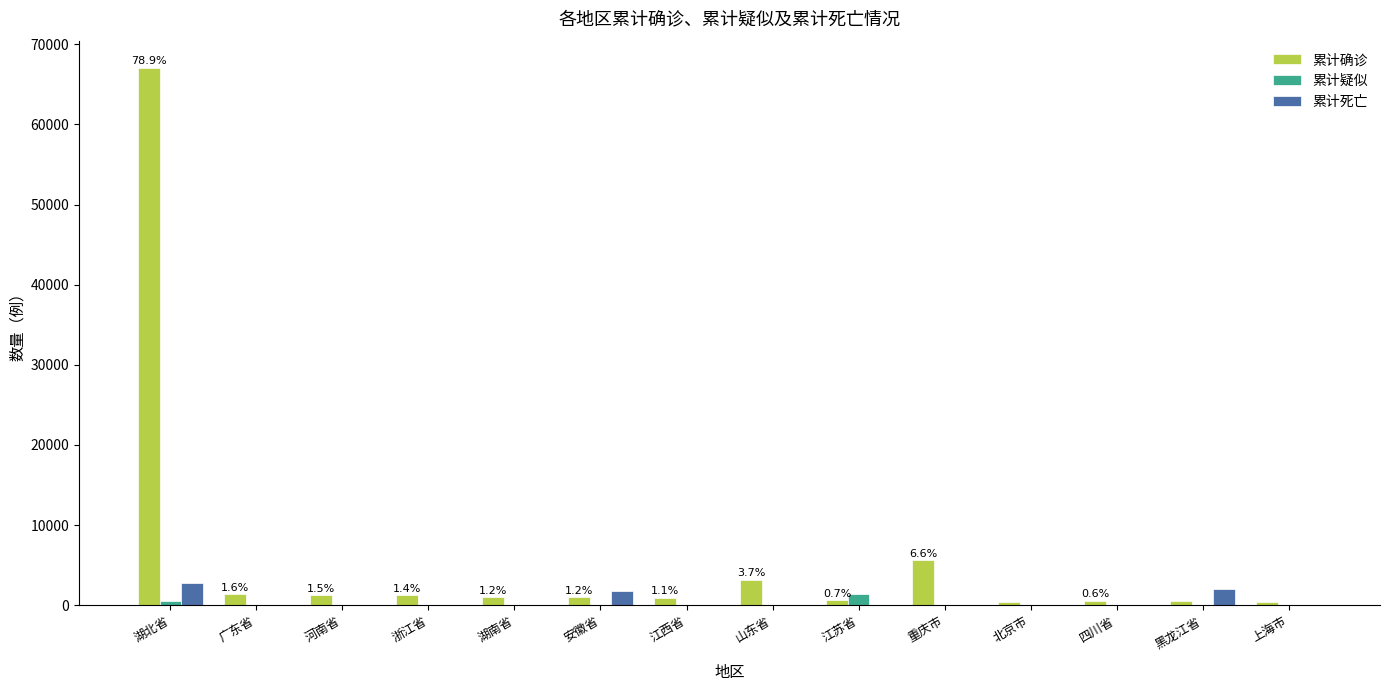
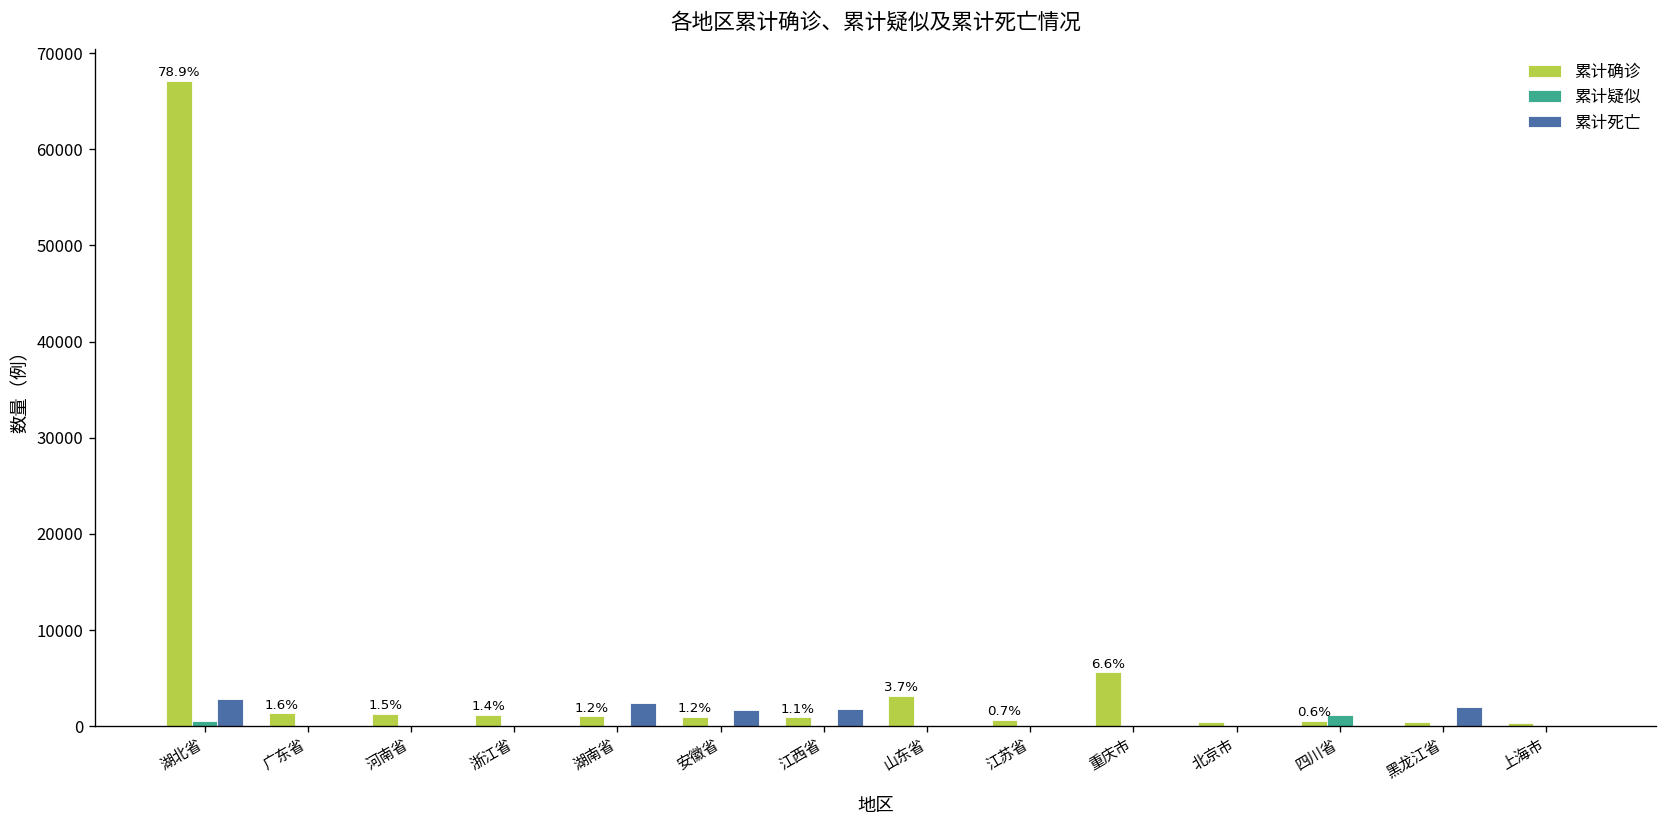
累计死亡, 湖南省: 0 -> 2000
累计死亡, 江西省: 0 -> 2000
累计疑似, 江苏省: 1000 -> 0
累计疑似, 四川省: 0 -> 1000
